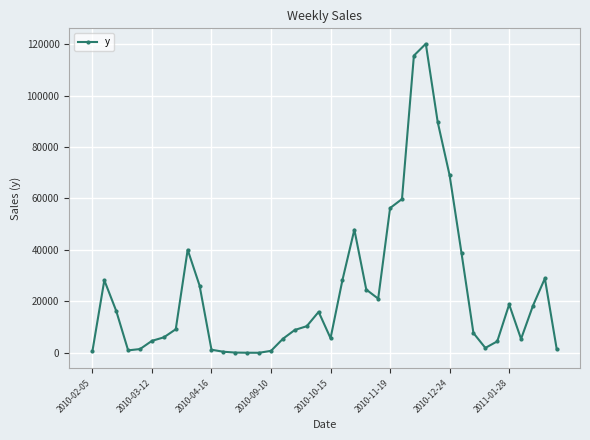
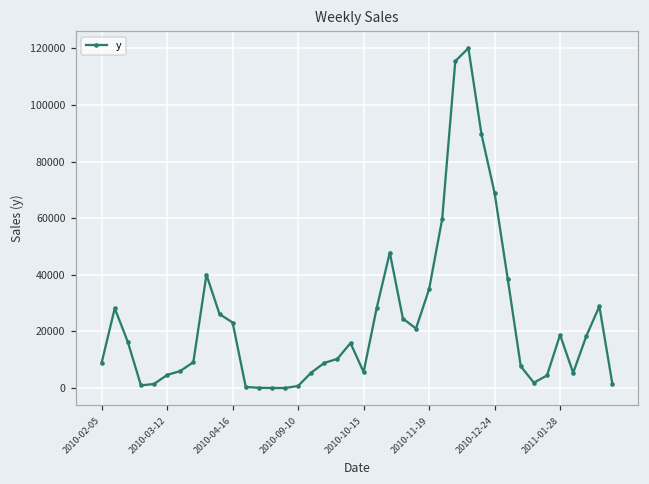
2010-02-05: 1000 -> 9000
2010-04-16: 1000 -> 23000
2010-11-19: 56000 -> 35000
